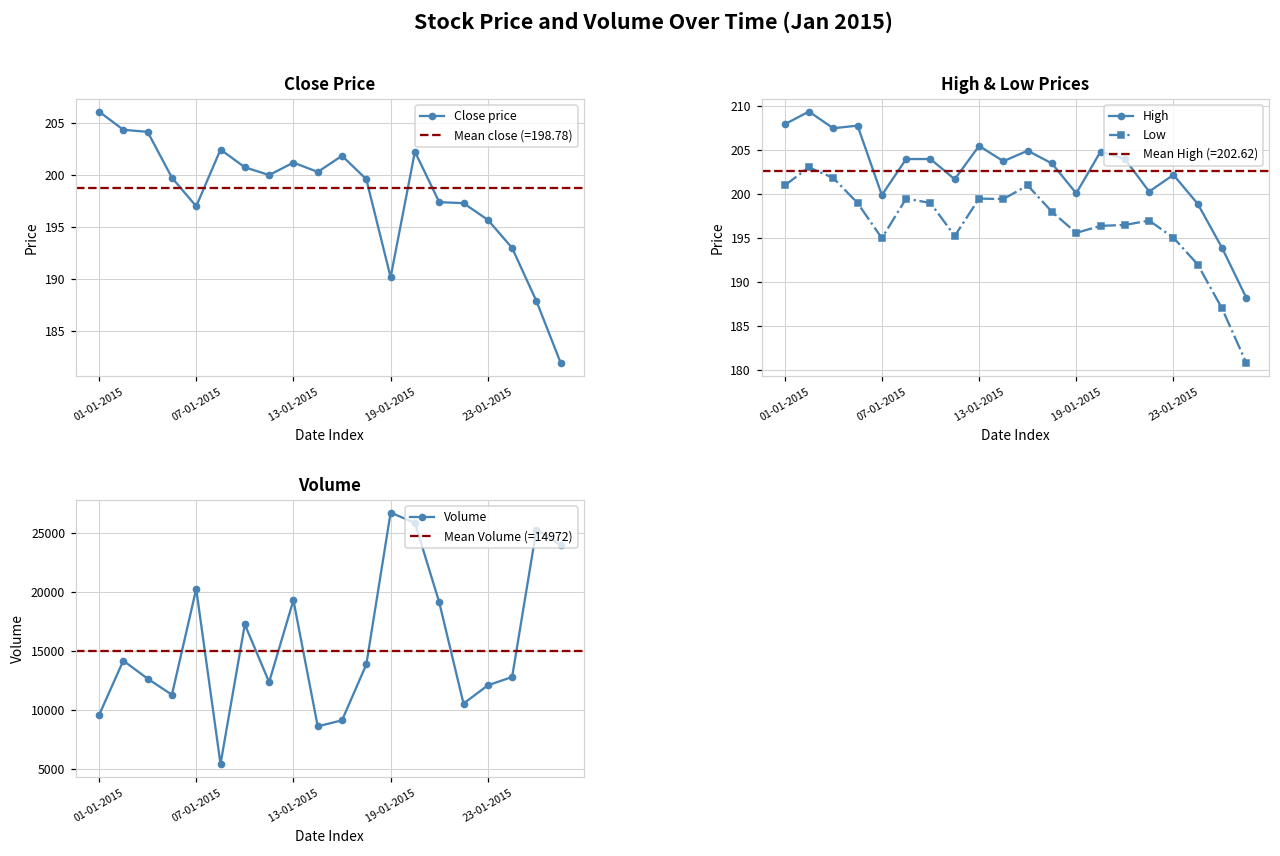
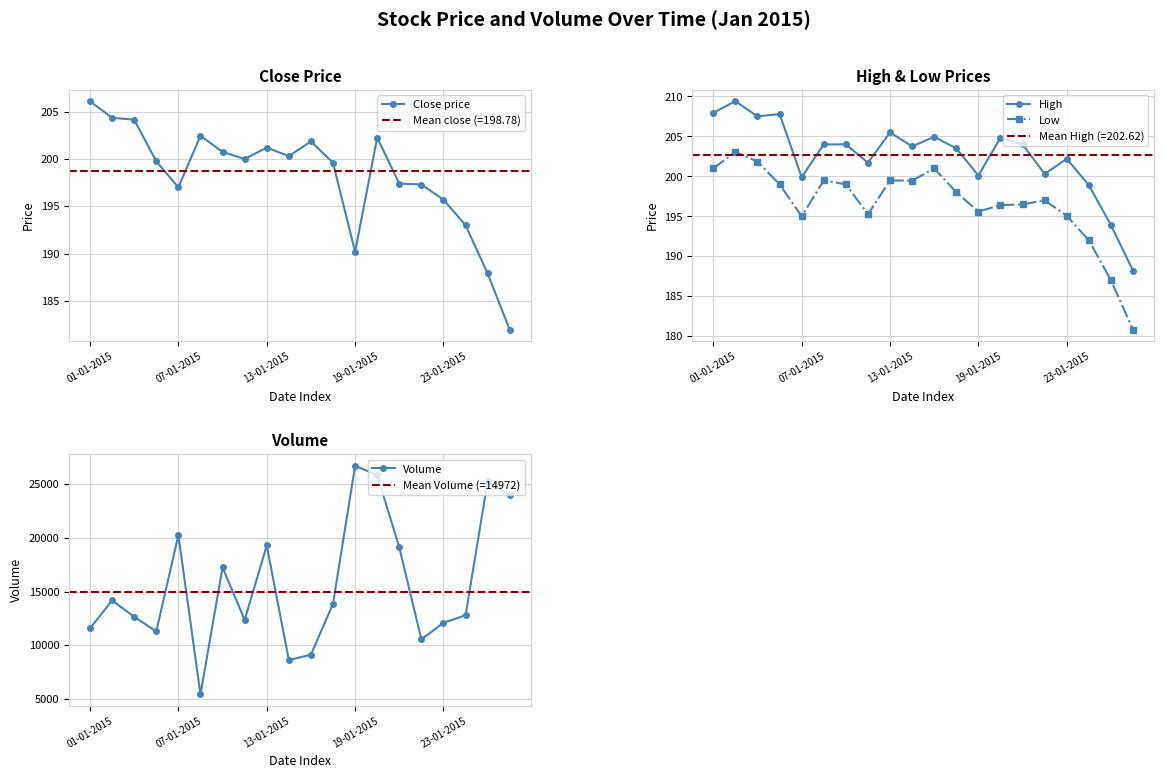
Volume, 01-01-2015: 9500 -> 11600
